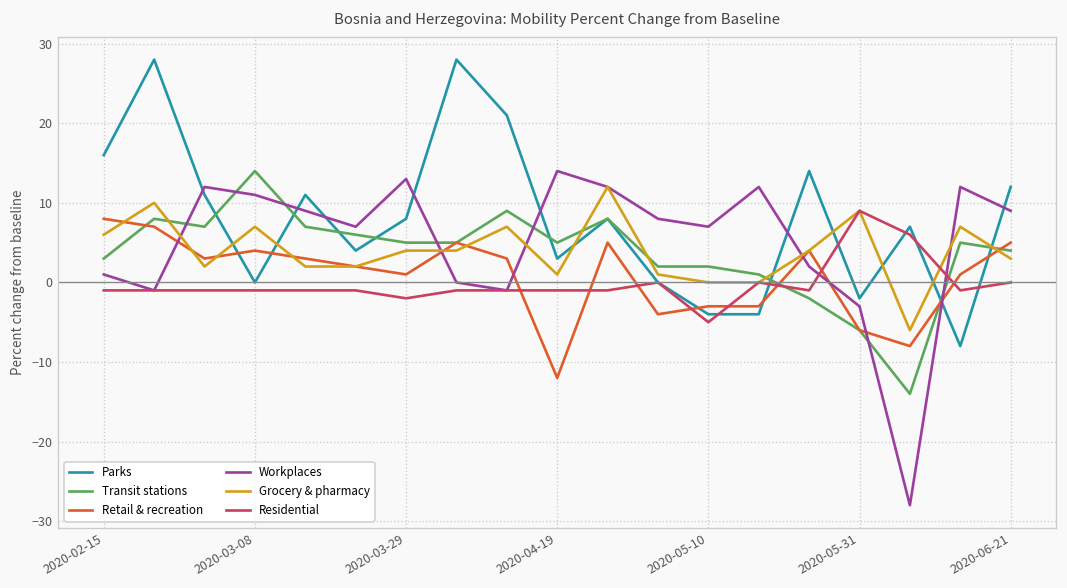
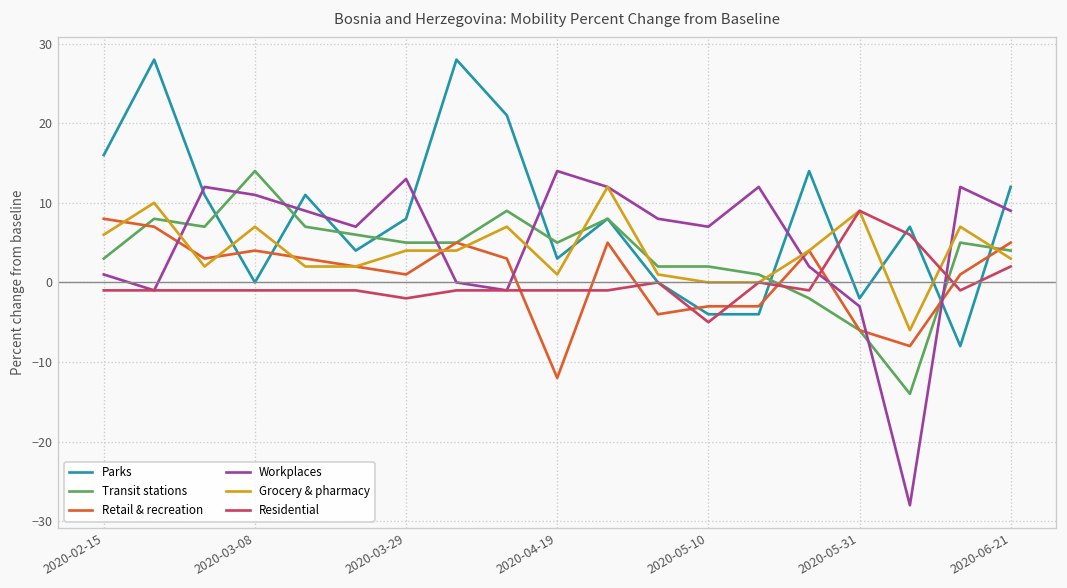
Residential, 2020-06-21: 0 -> 2
